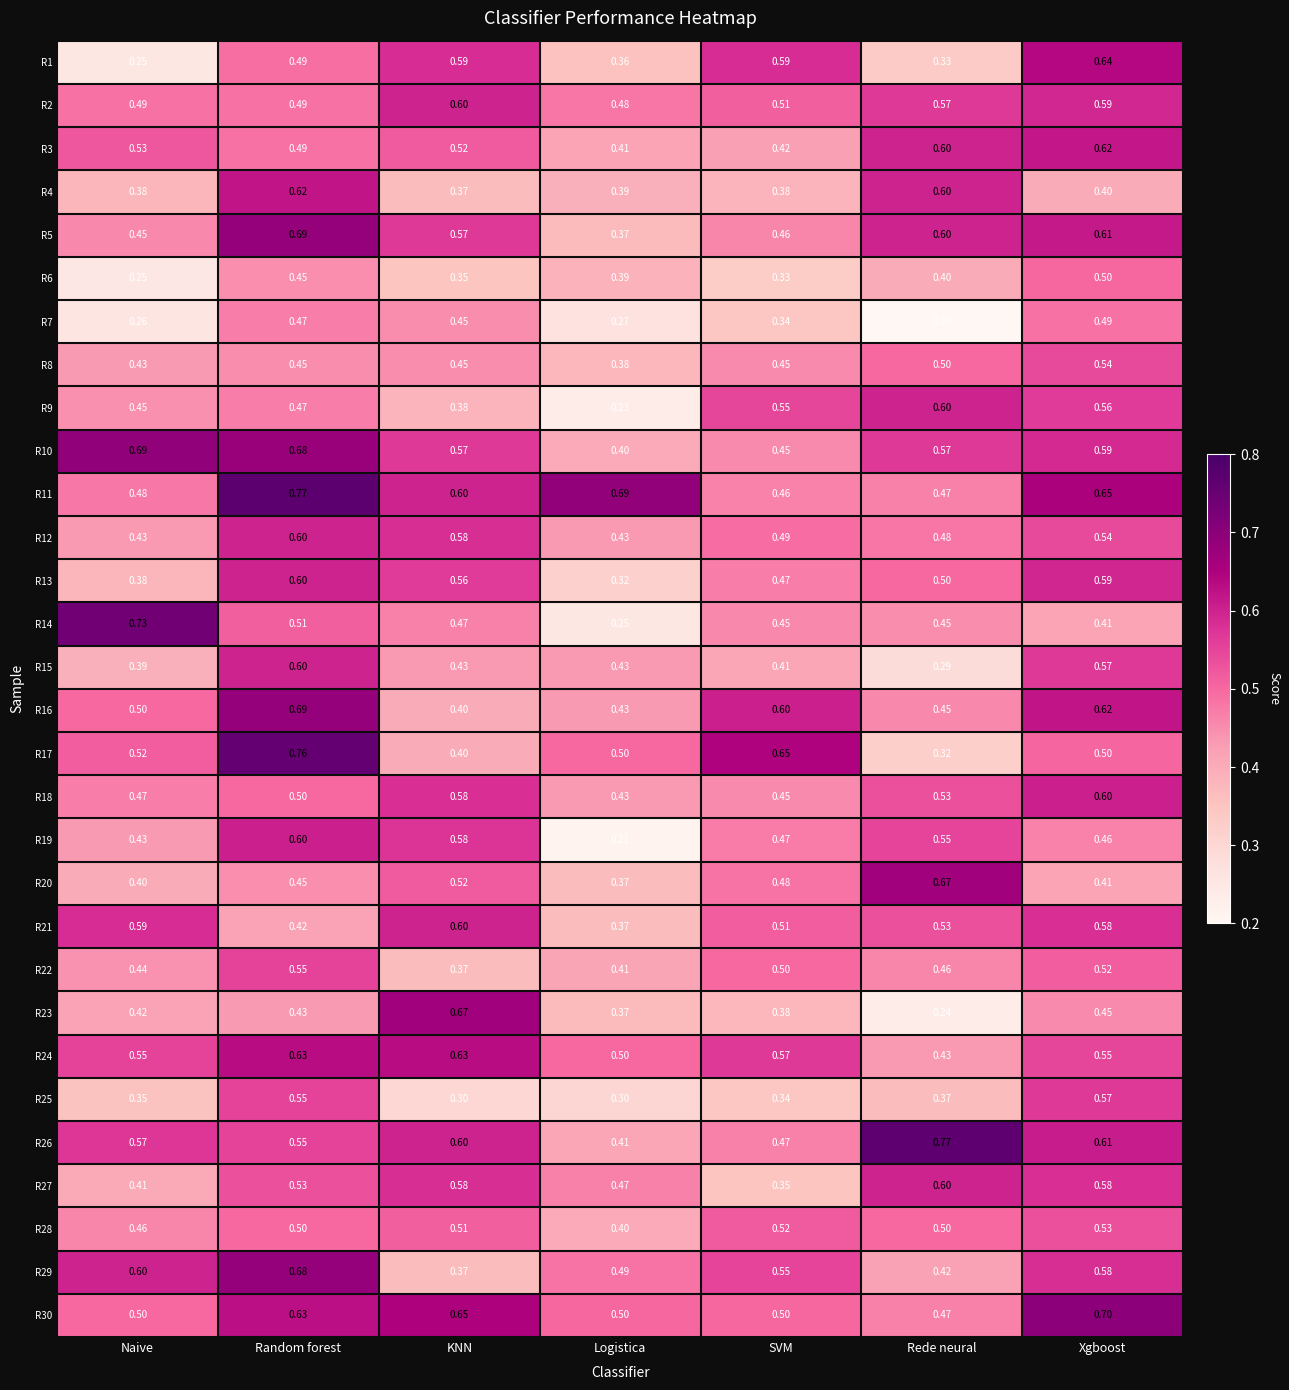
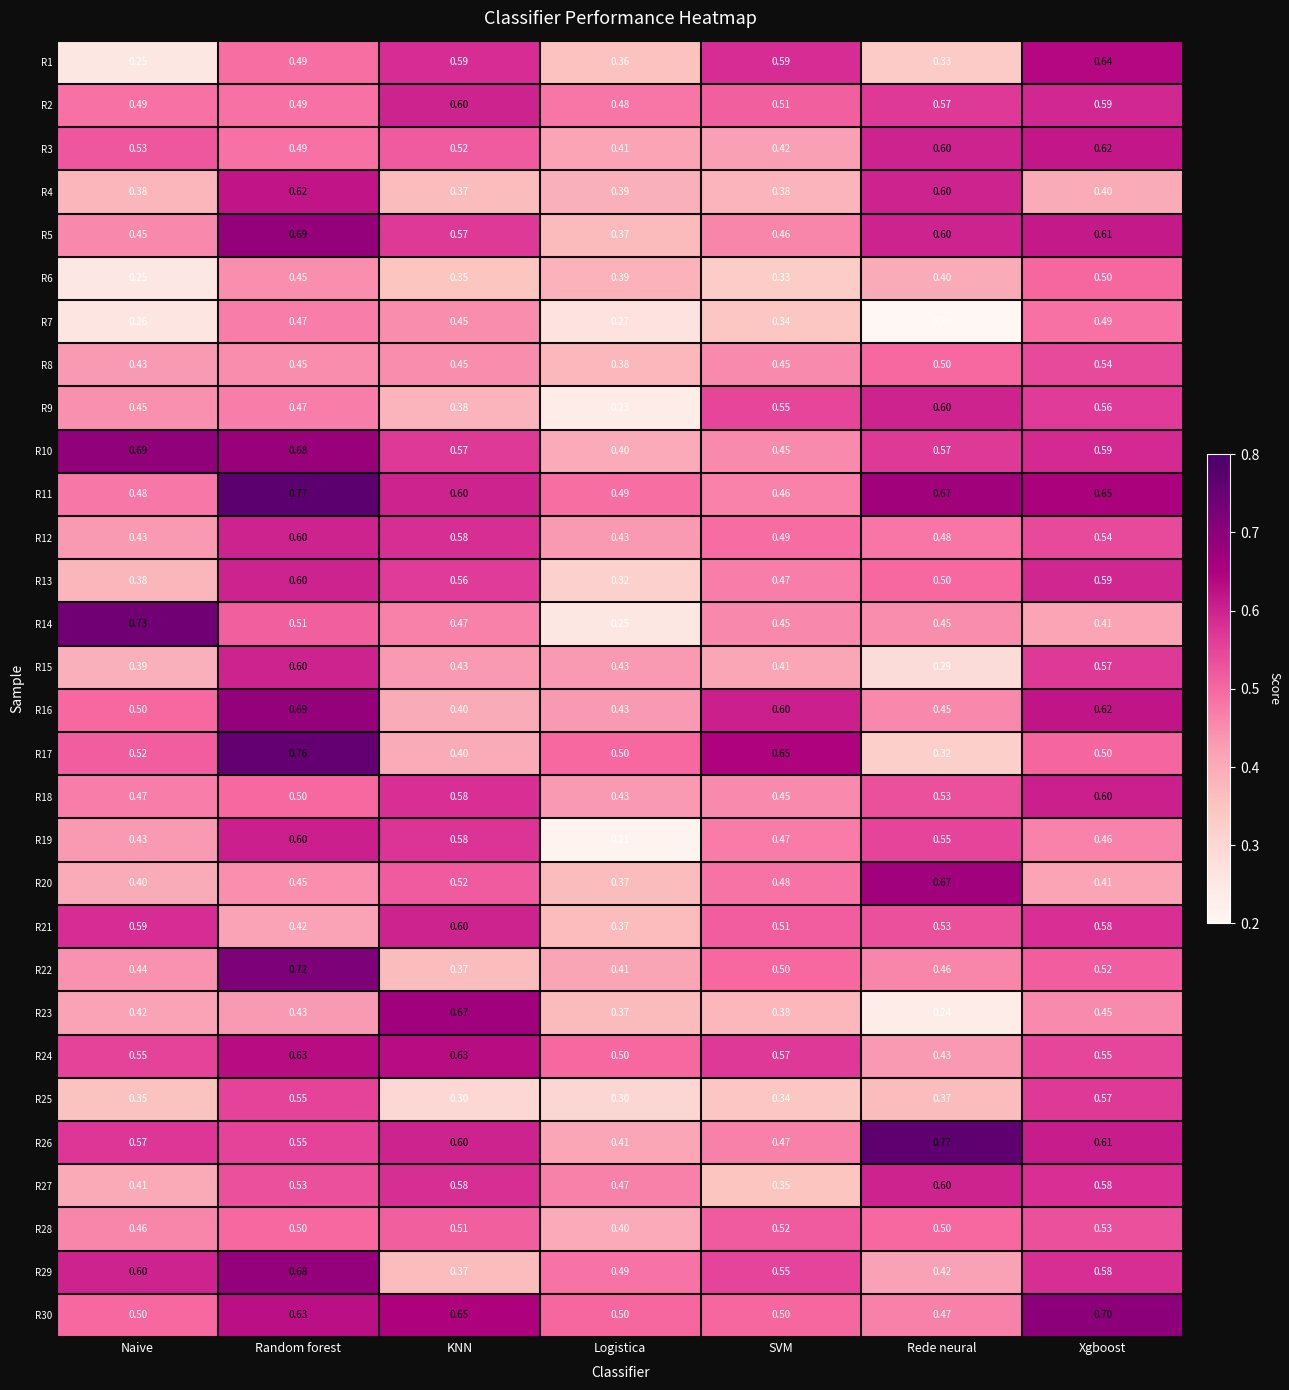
R11, Logistica: 0.69 -> 0.49
R11, Rede neural: 0.47 -> 0.67
R22, Random forest: 0.55 -> 0.72
